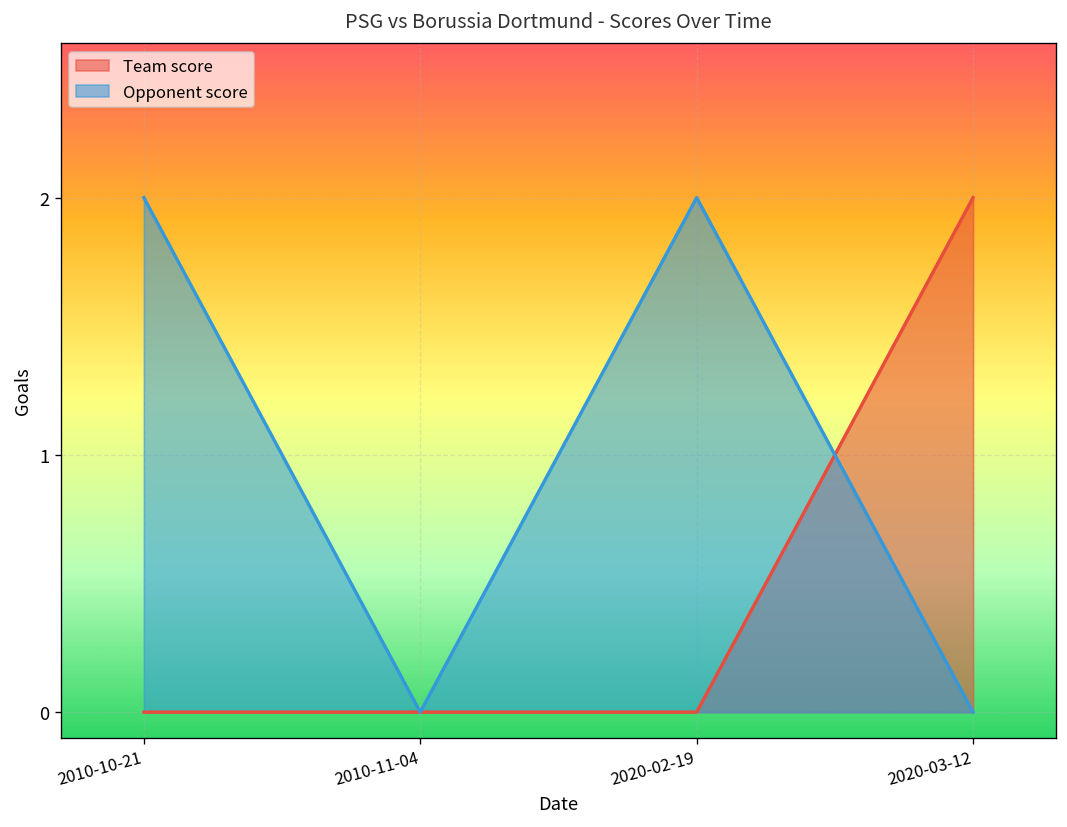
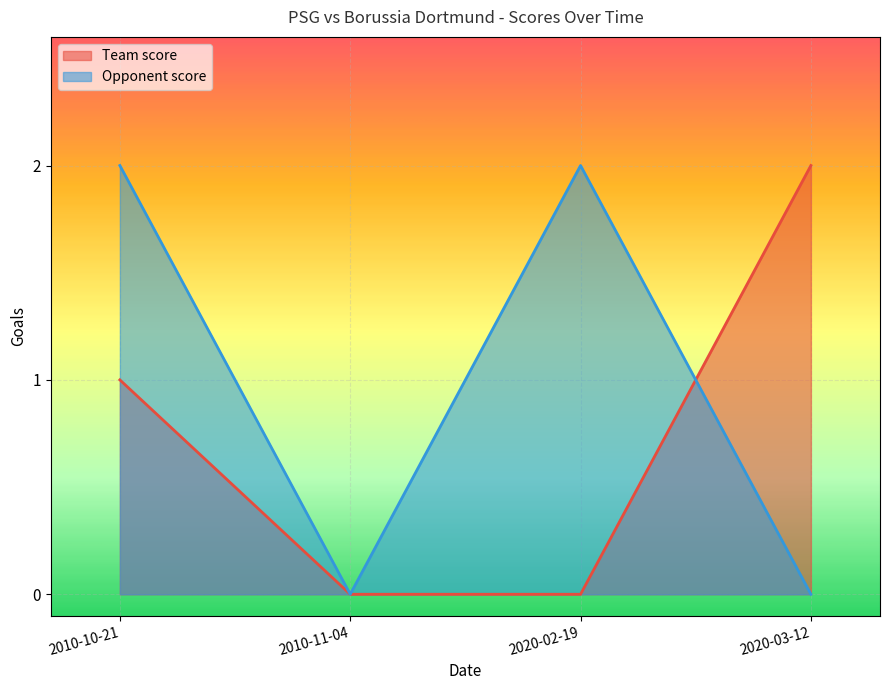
Team score, 2010-10-21: 0 -> 1
